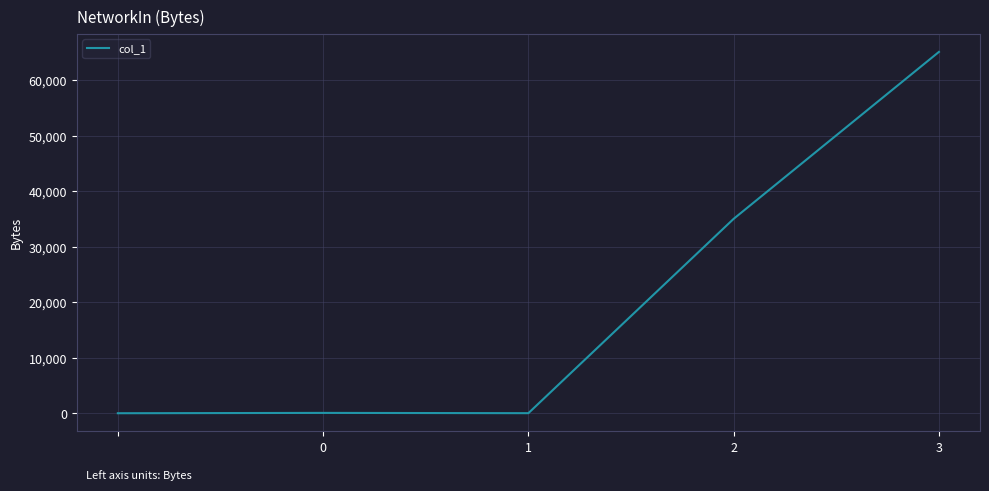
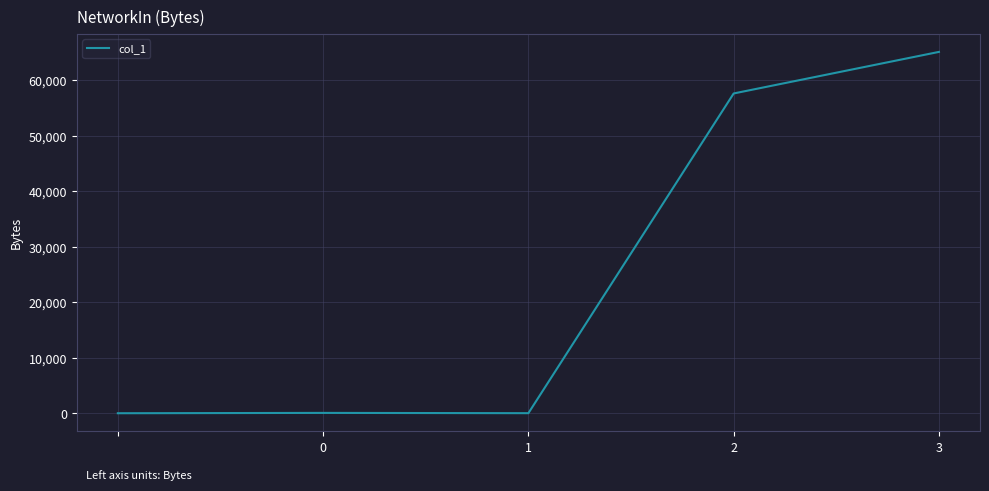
2: 35,000 -> 58,000
